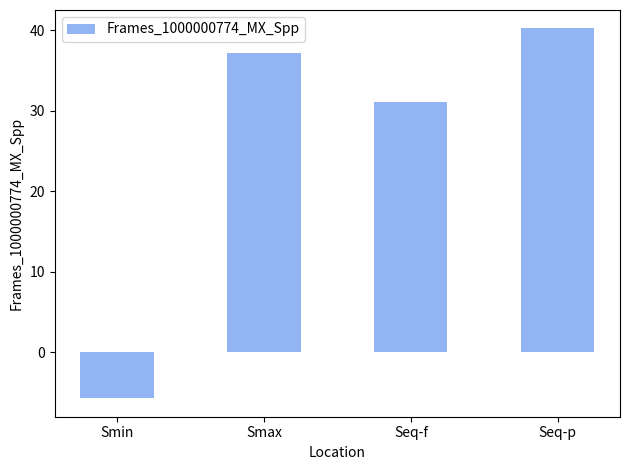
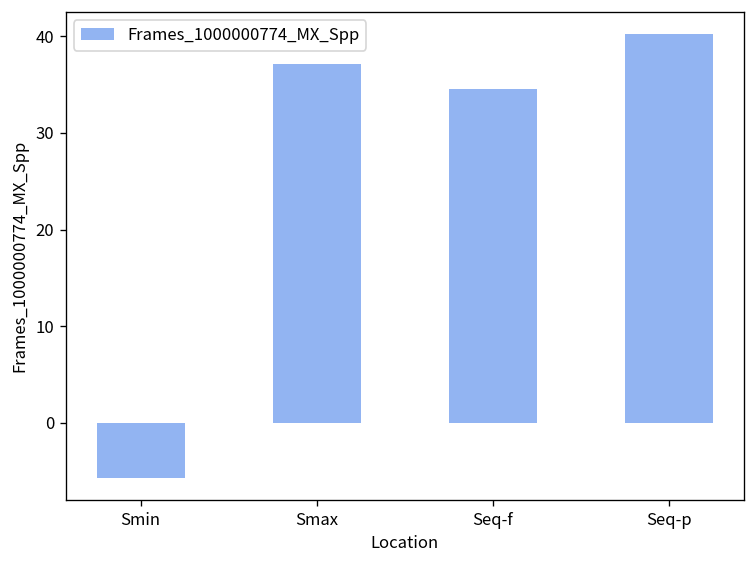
Seq-f: 31 -> 35
